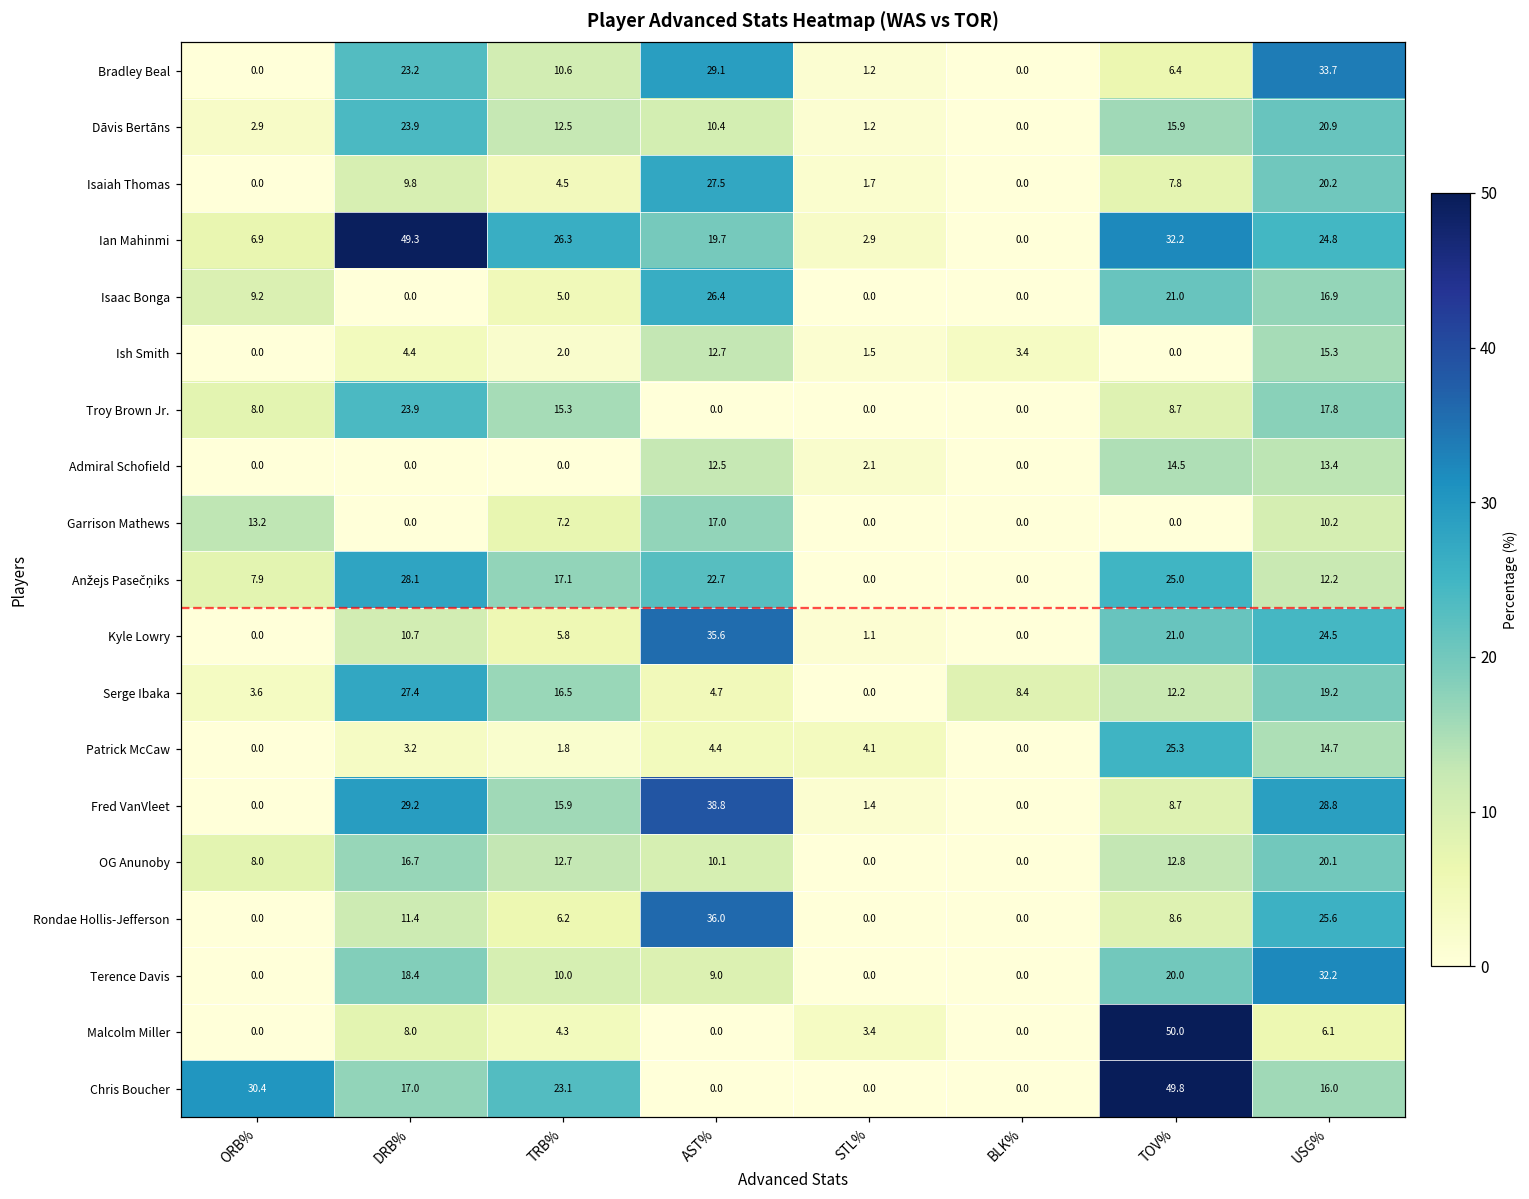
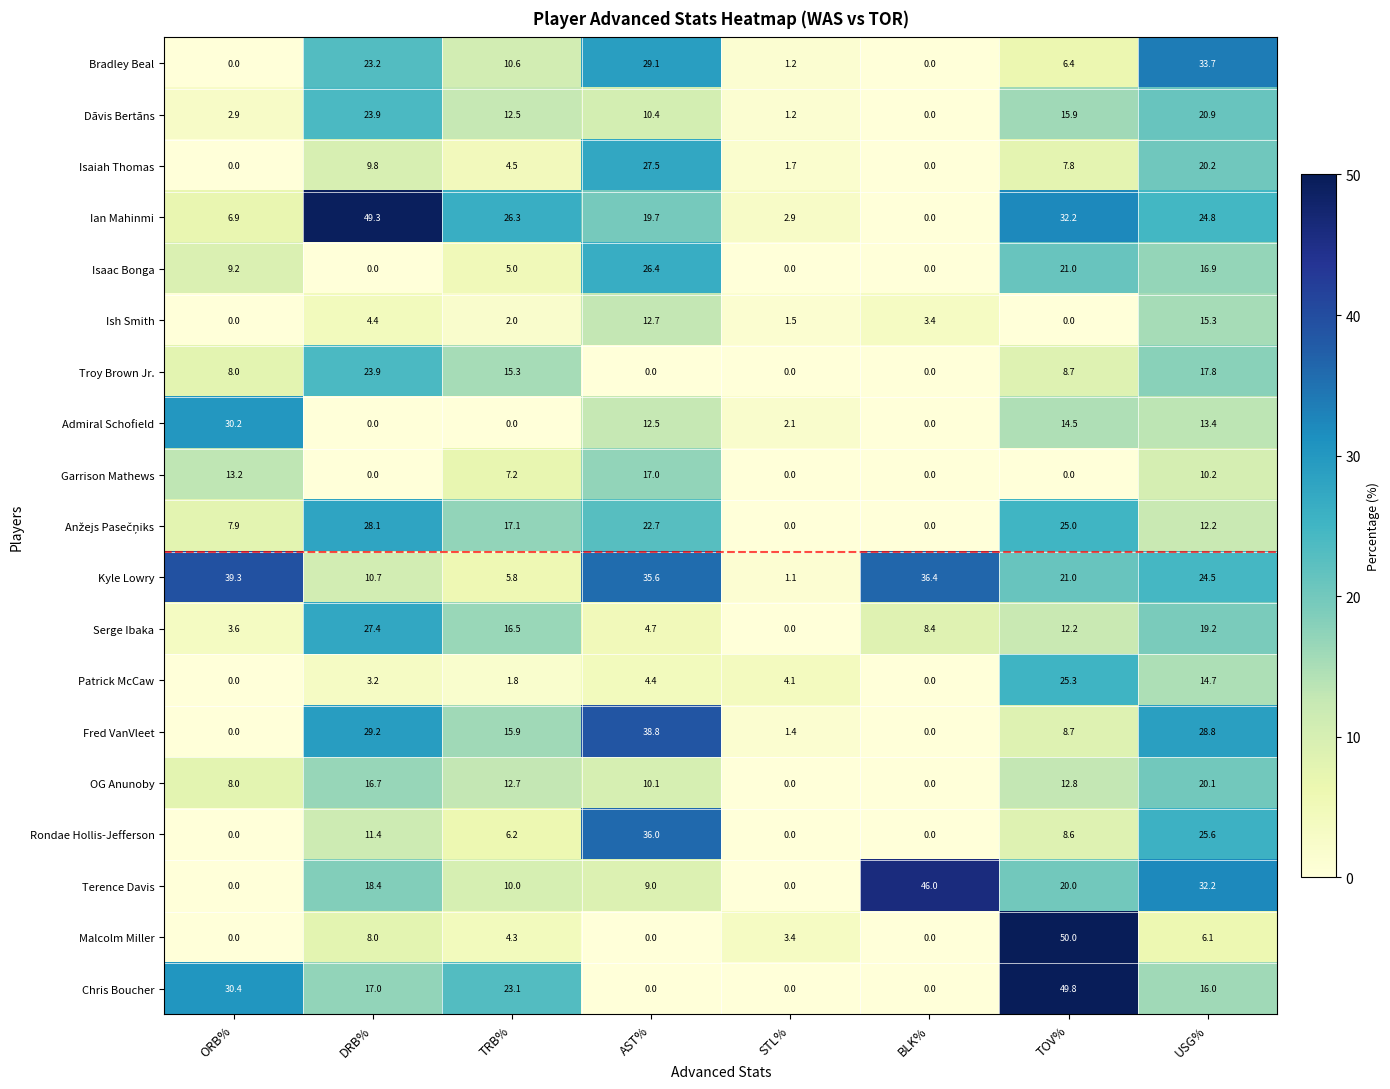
Admiral Schofield, ORB%: 0.0 -> 30.2
Kyle Lowry, ORB%: 0.0 -> 39.3
Kyle Lowry, BLK%: 0.0 -> 36.4
Terence Davis, BLK%: 0.0 -> 46.0
